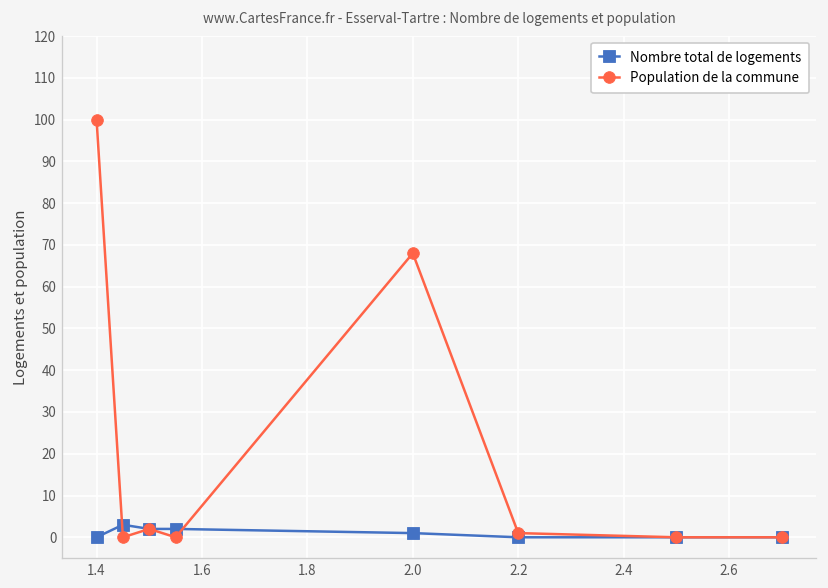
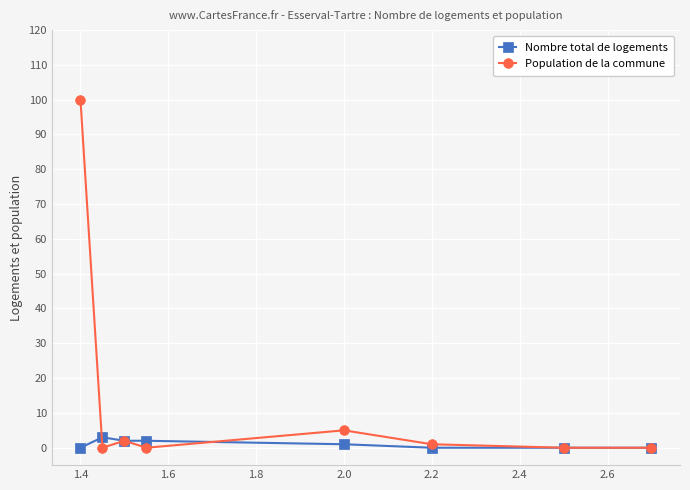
Population de la commune, 2.0: 68 -> 5
